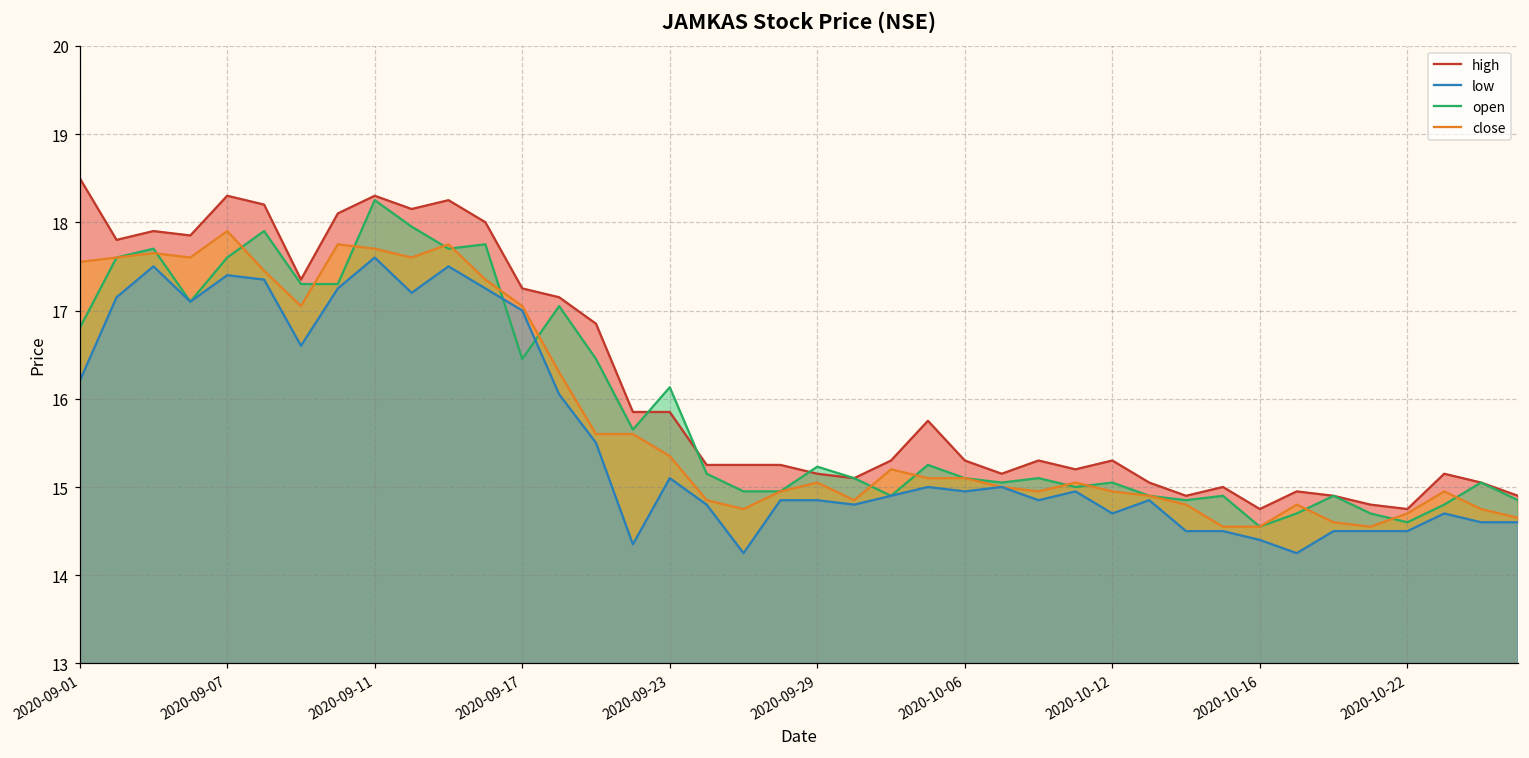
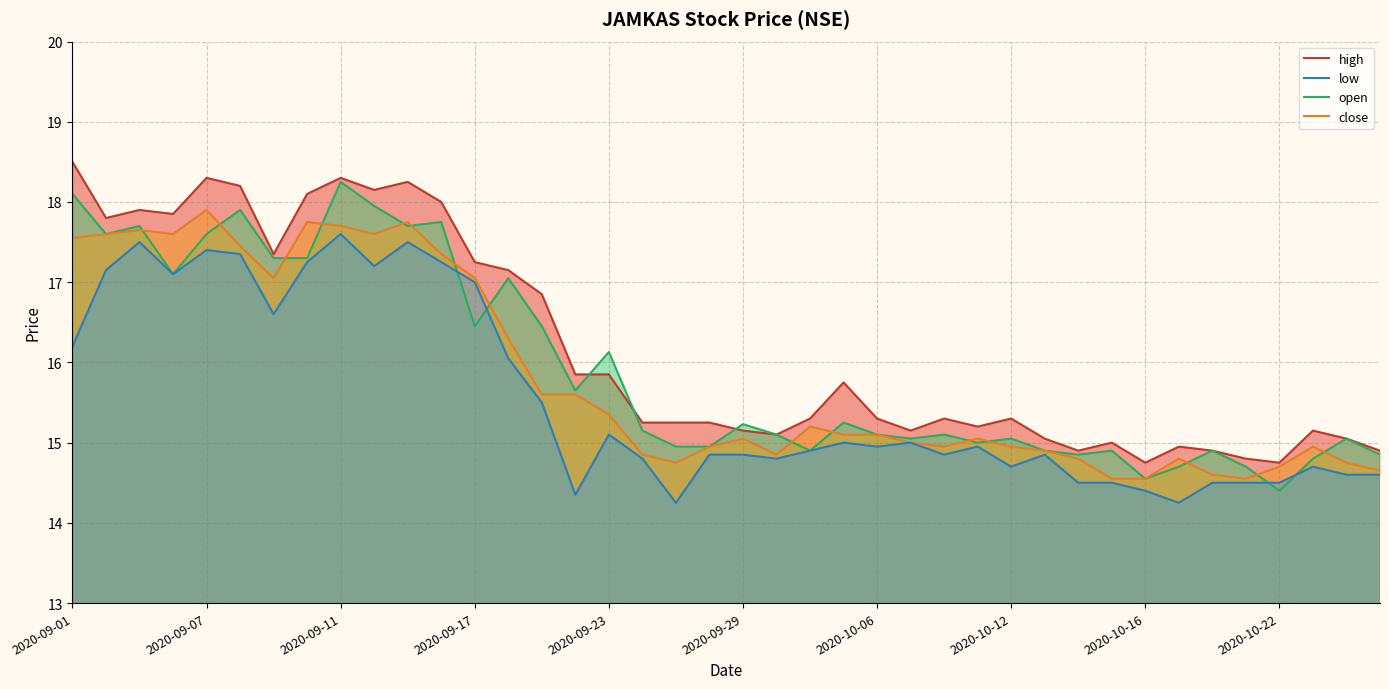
open, 2020-09-01: 16.8 -> 18.1
open, 2020-10-22: 14.6 -> 14.4
